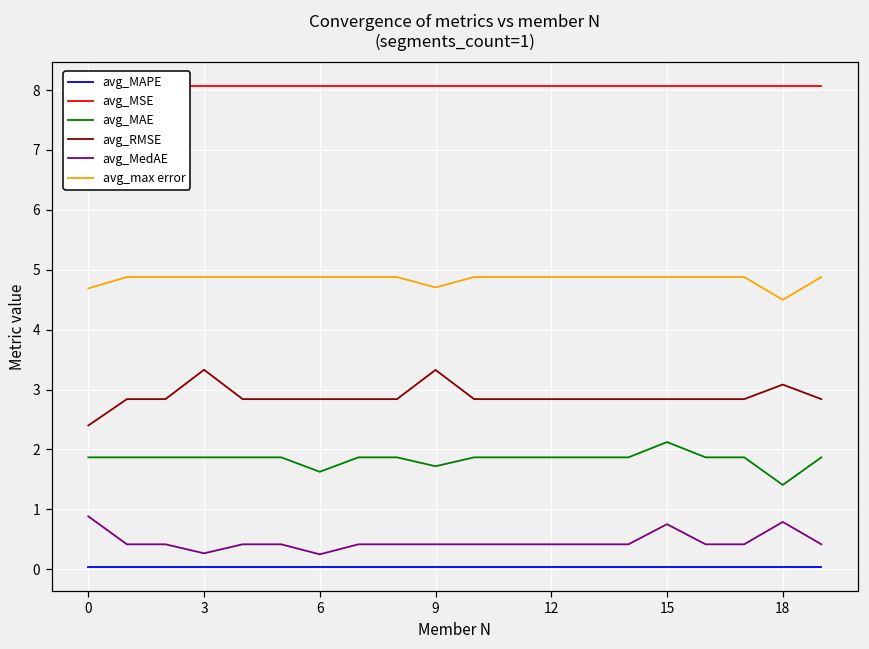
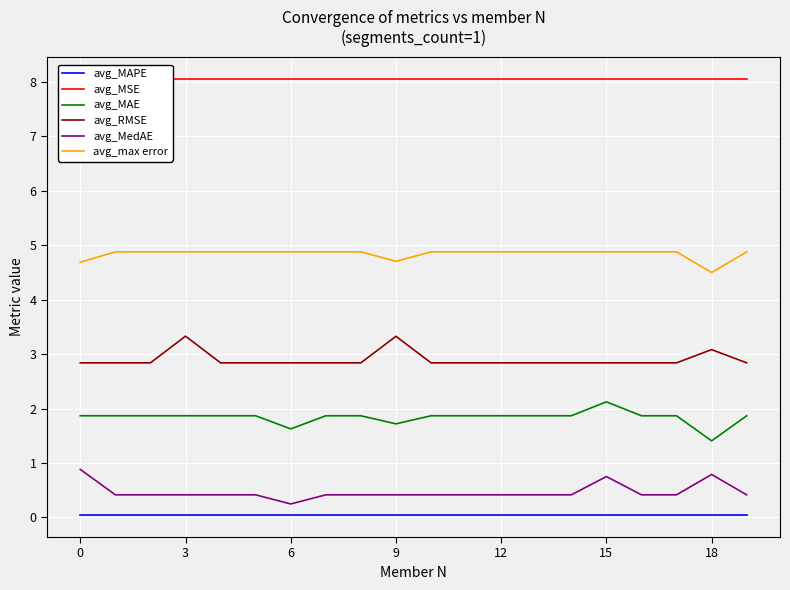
avg_RMSE, 0: 2.4 -> 2.8
avg_MedAE, 3: 0.3 -> 0.4
